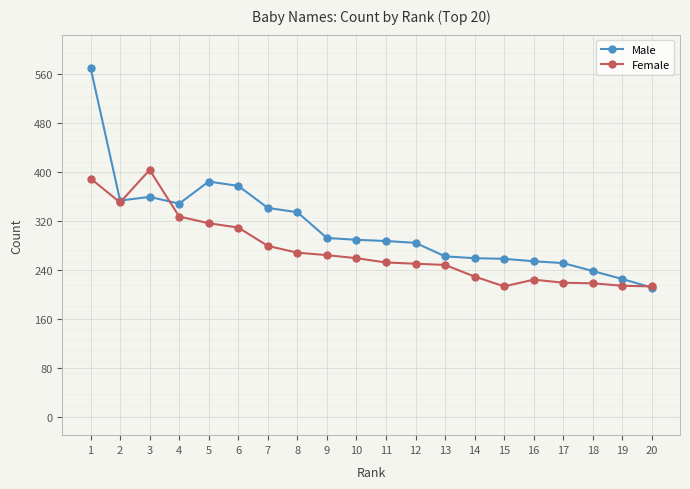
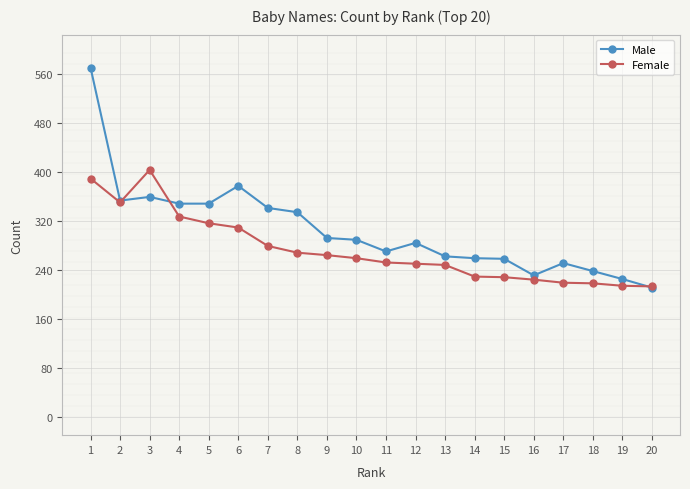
Male, 5: 380 -> 350
Male, 11: 290 -> 270
Female, 15: 210 -> 230
Male, 16: 250 -> 230
